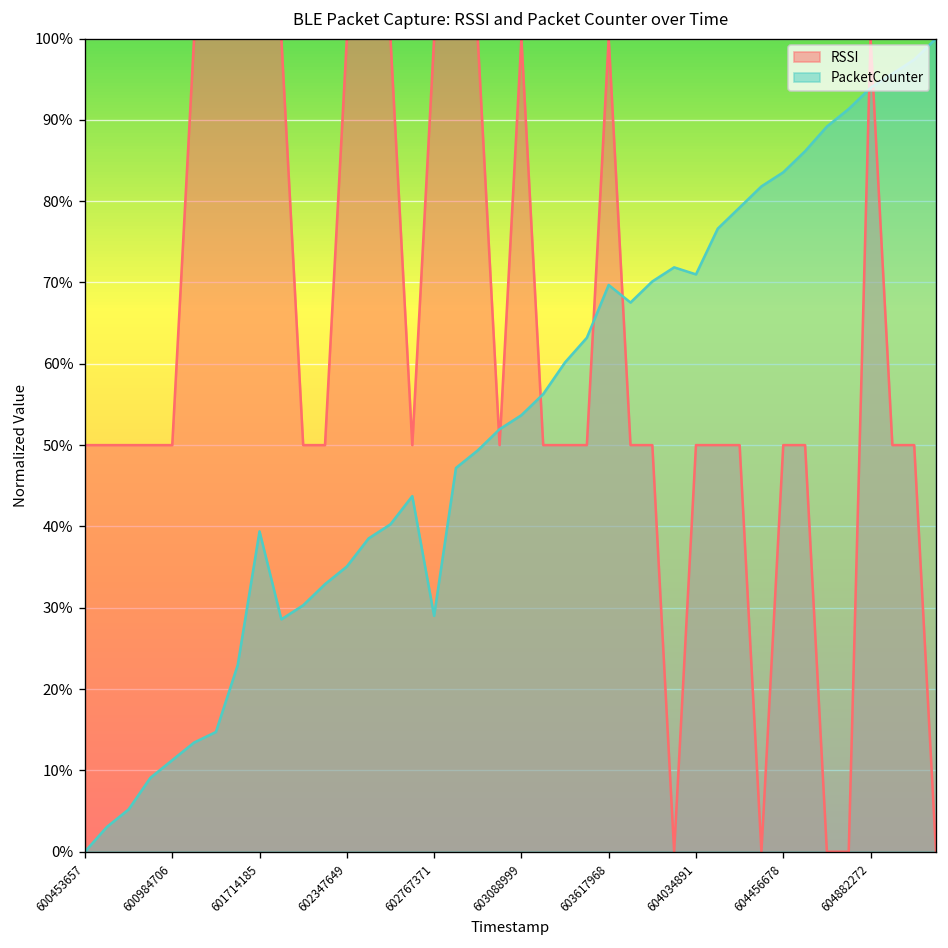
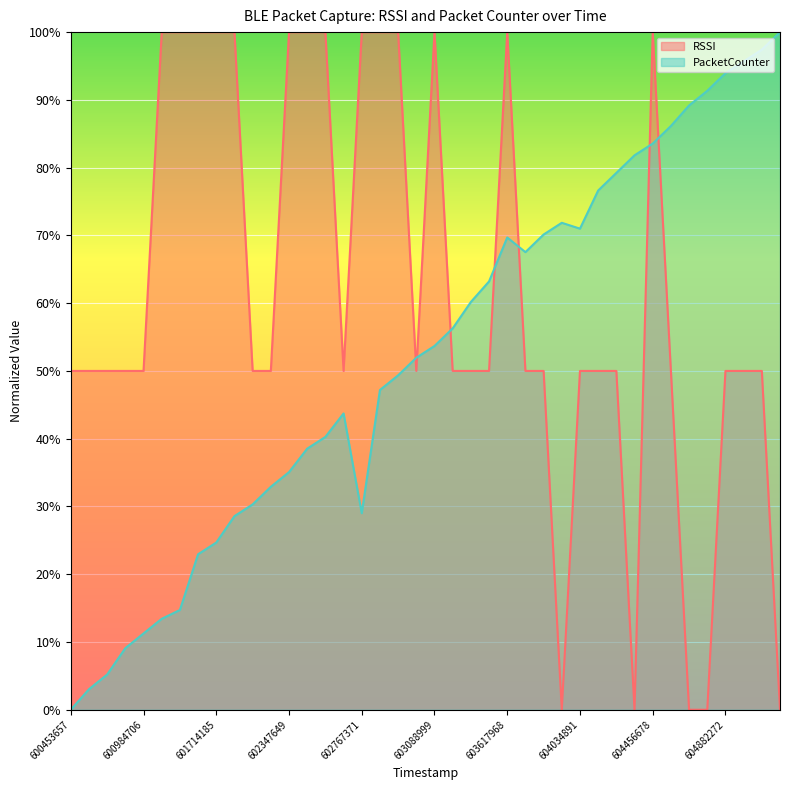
PacketCounter, 601714185: 39% -> 25%
RSSI, 604456678: 50% -> 100%
RSSI, 604882272: 100% -> 50%
